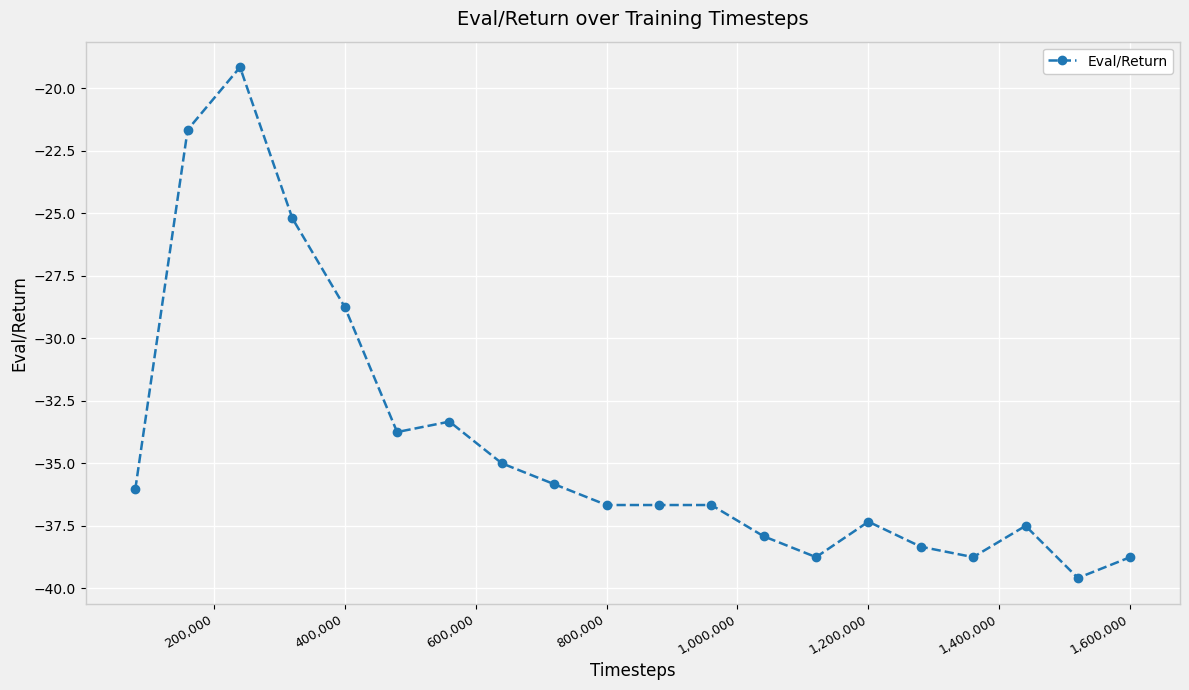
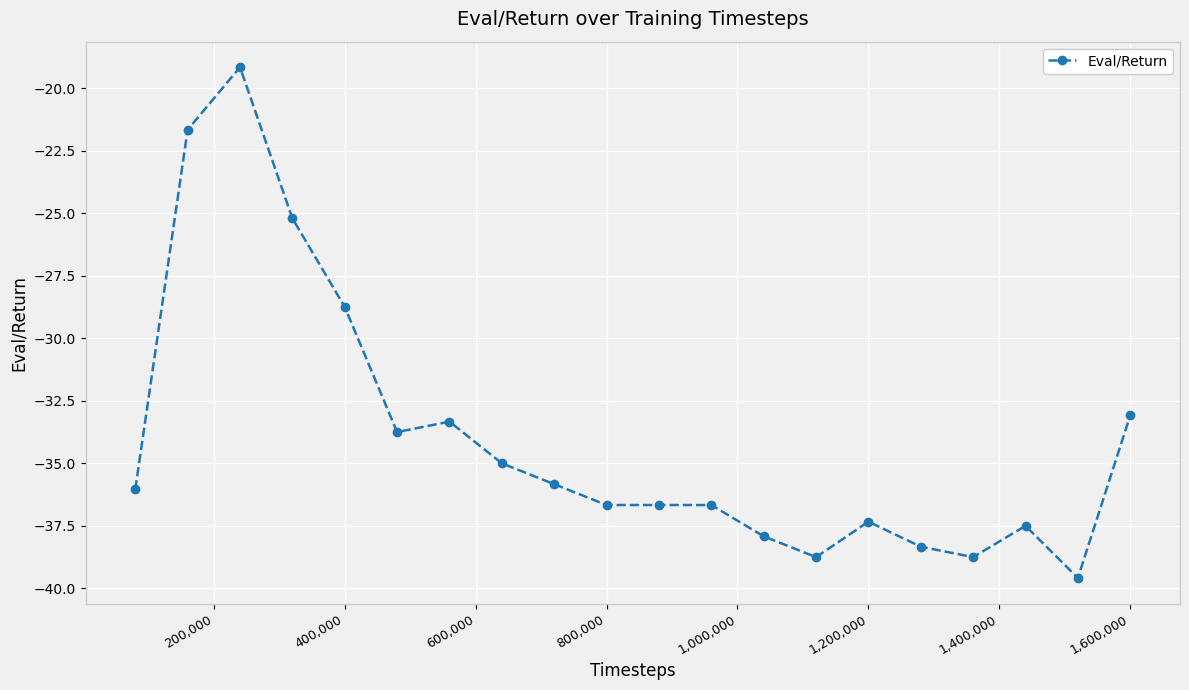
1,600,000: -38.8 -> -33.1
